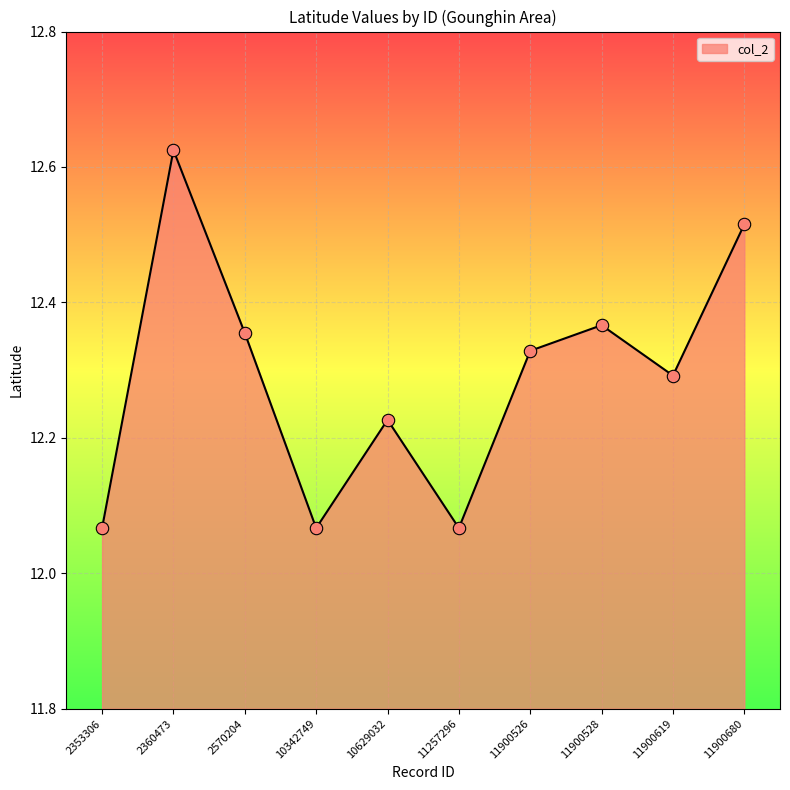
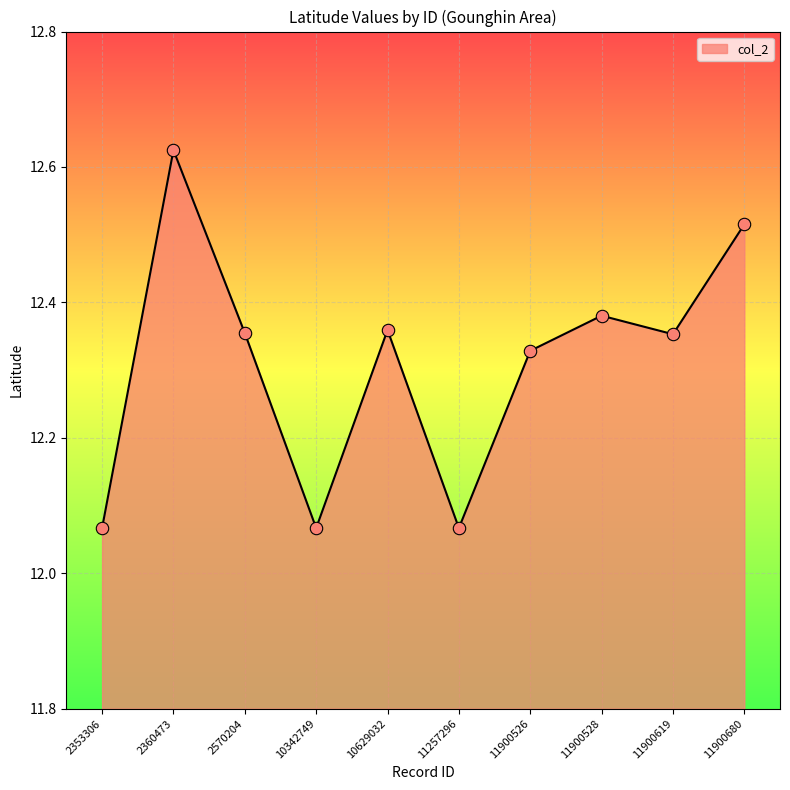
10629032: 12.23 -> 12.36
11900528: 12.37 -> 12.38
11900619: 12.29 -> 12.35
